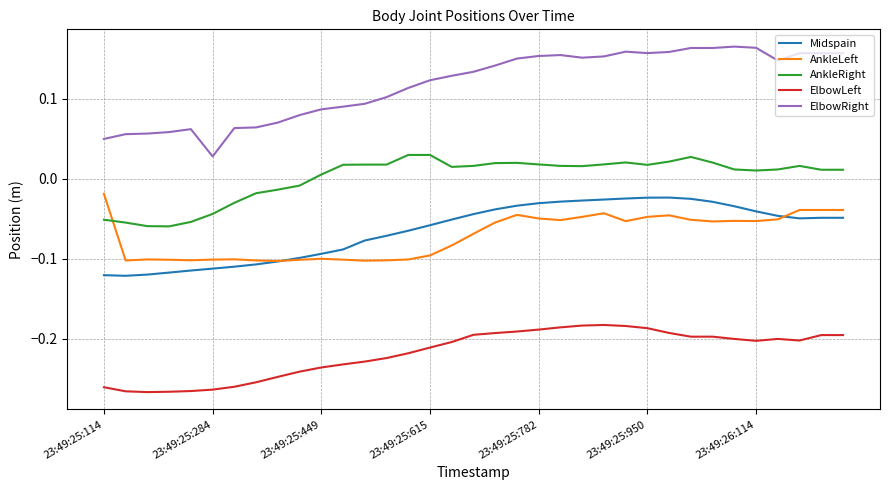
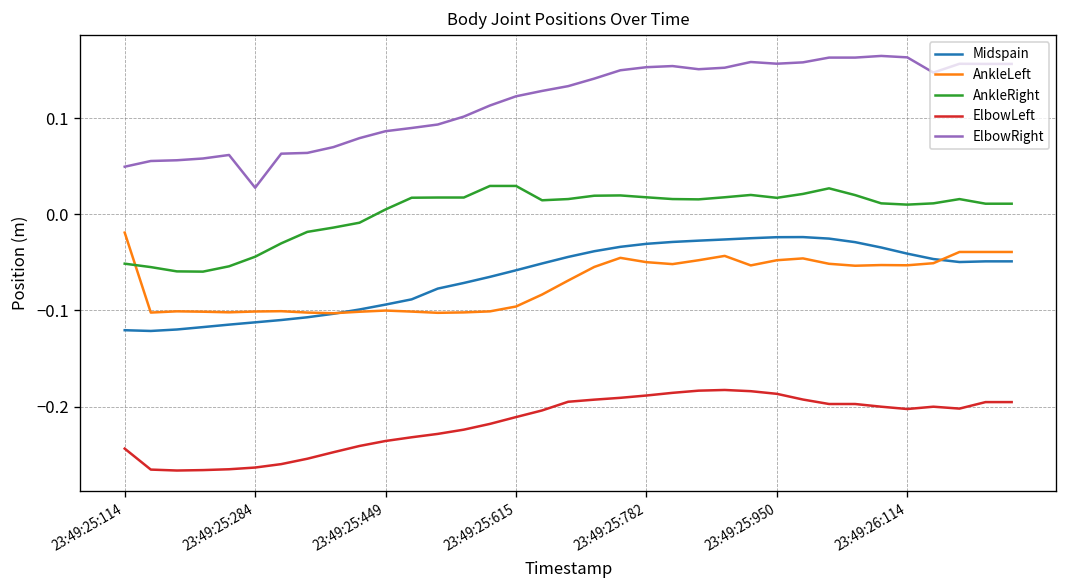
ElbowLeft, 23:49:25:114: -0.26 -> -0.24
